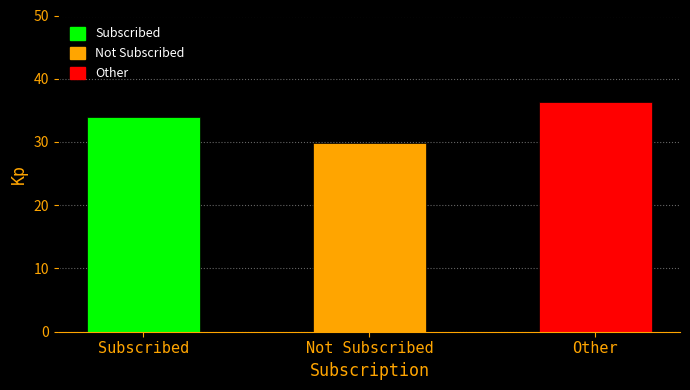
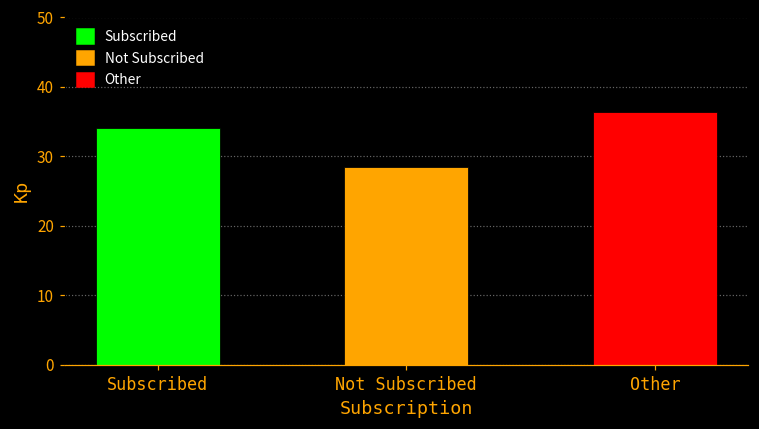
Not Subscribed: 30 -> 28
